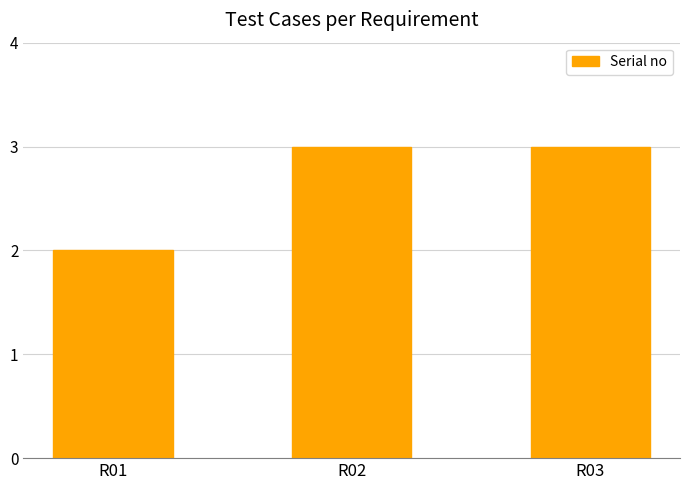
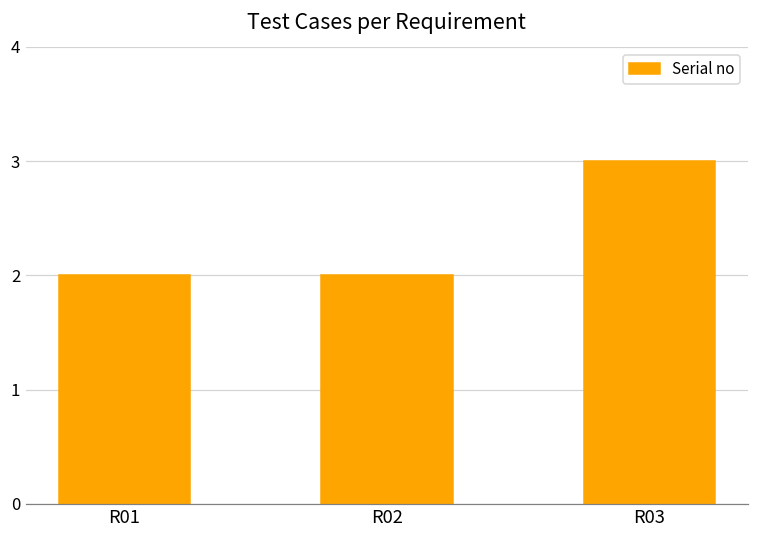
R02: 3 -> 2
